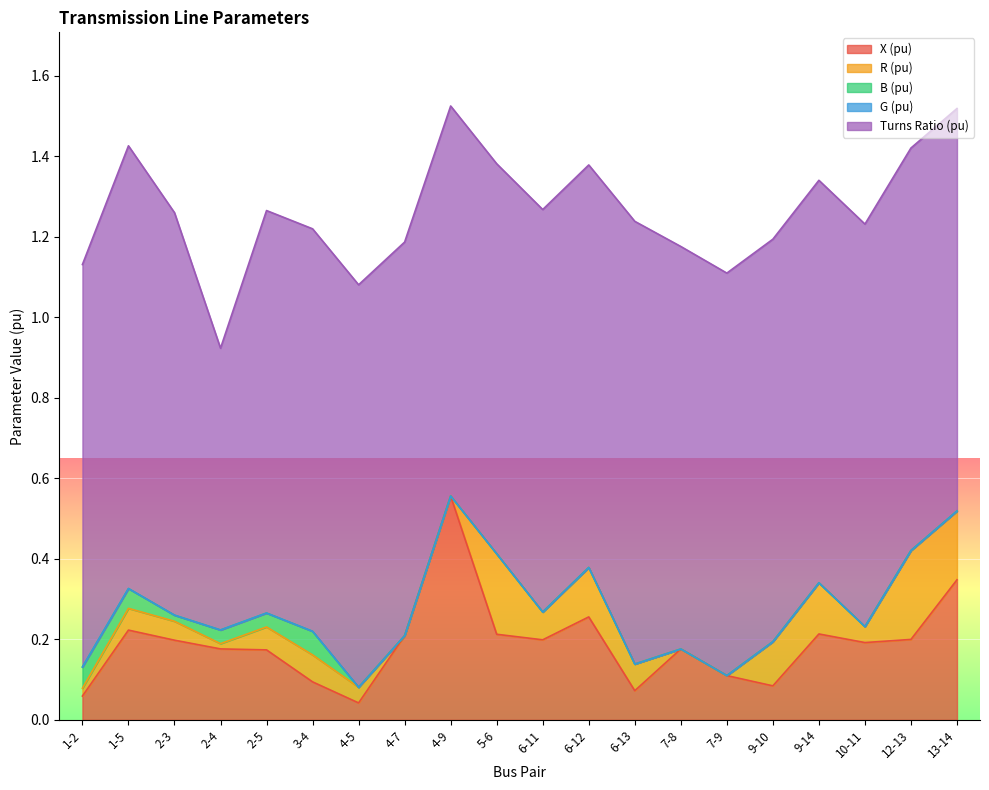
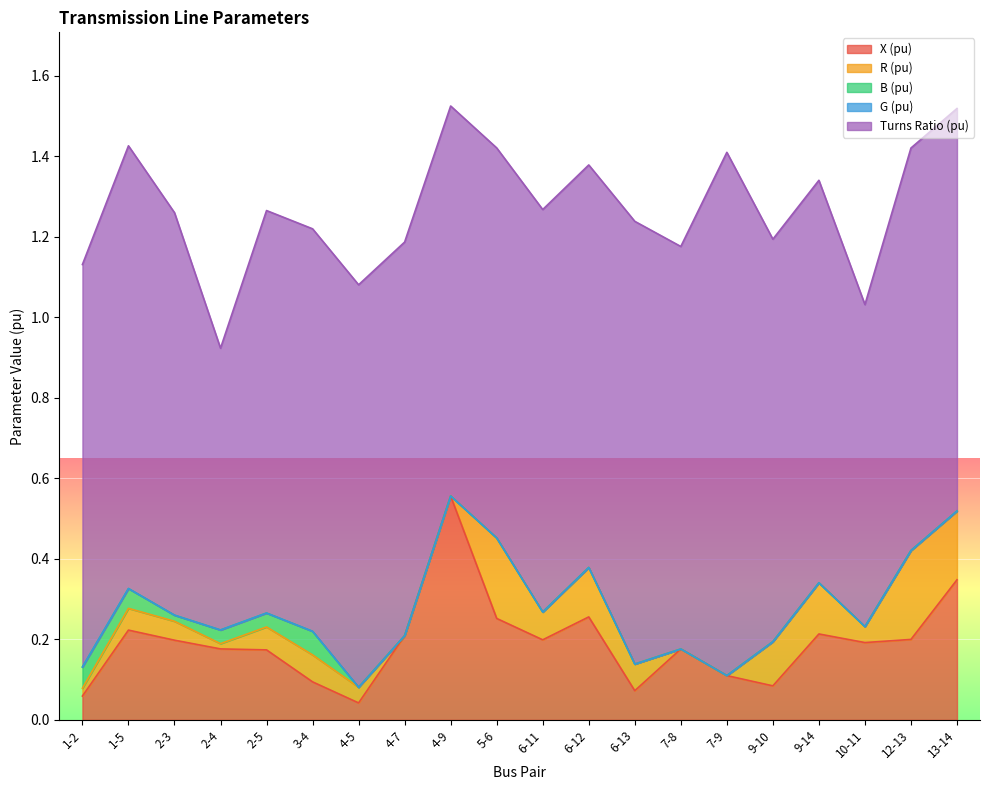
X (pu), 5-6: 0.21 -> 0.25
Turns Ratio (pu), 7-9: 1.0 -> 1.3
Turns Ratio (pu), 10-11: 1.0 -> 0.8
